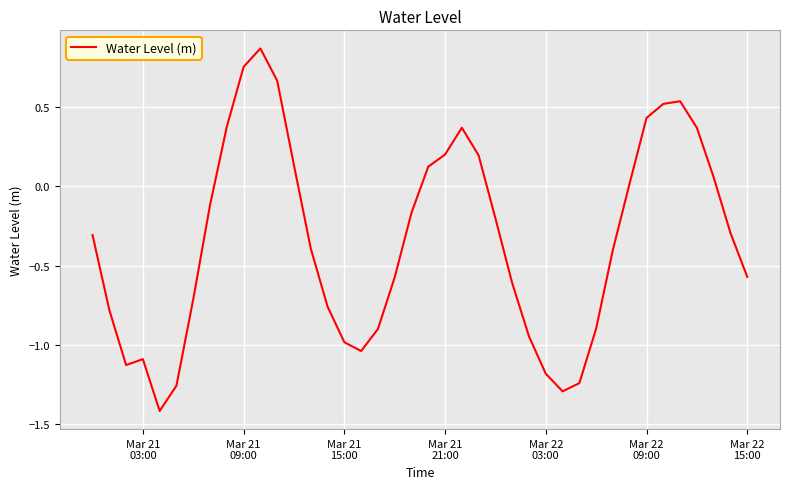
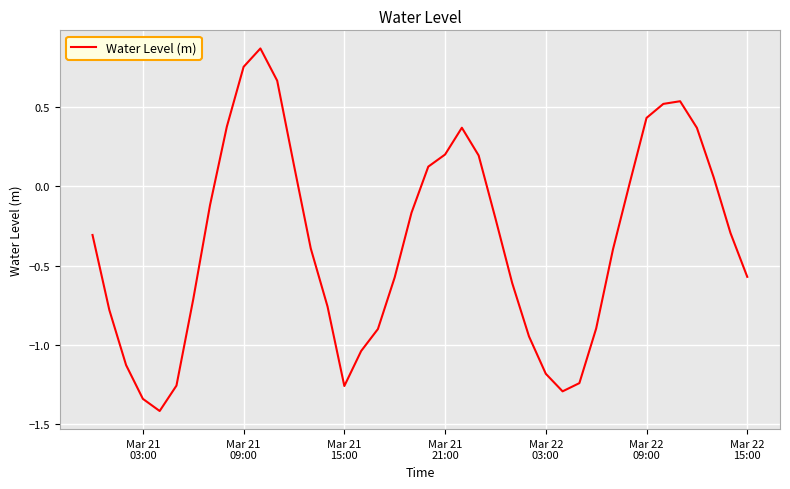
Mar 21 03:00: -1.09 -> -1.34
Mar 21 15:00: -0.98 -> -1.26
